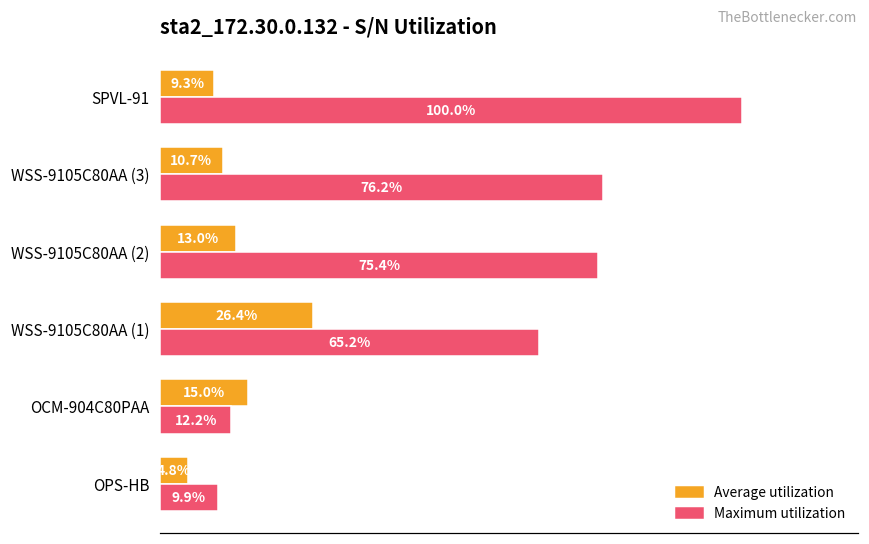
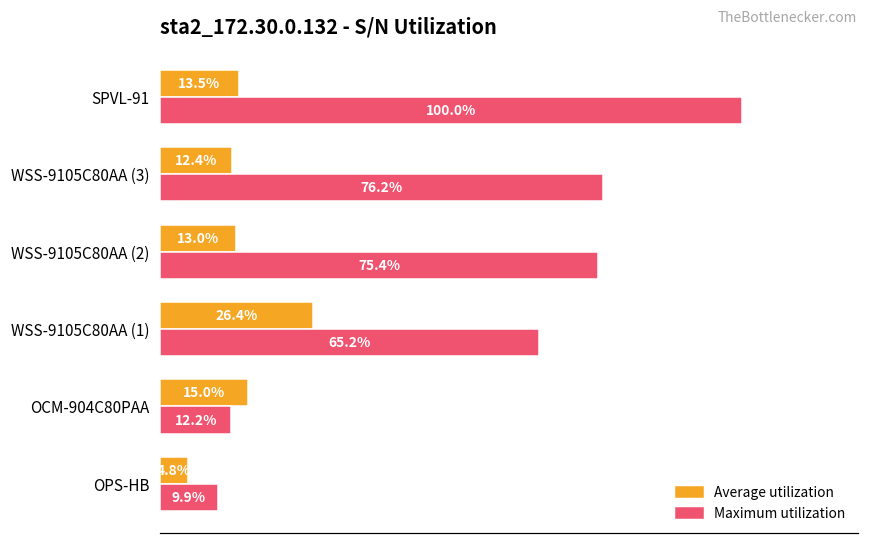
Average utilization, SPVL-91: 9.3% -> 13.5%
Average utilization, WSS-9105C80AA (3): 10.7% -> 12.4%
